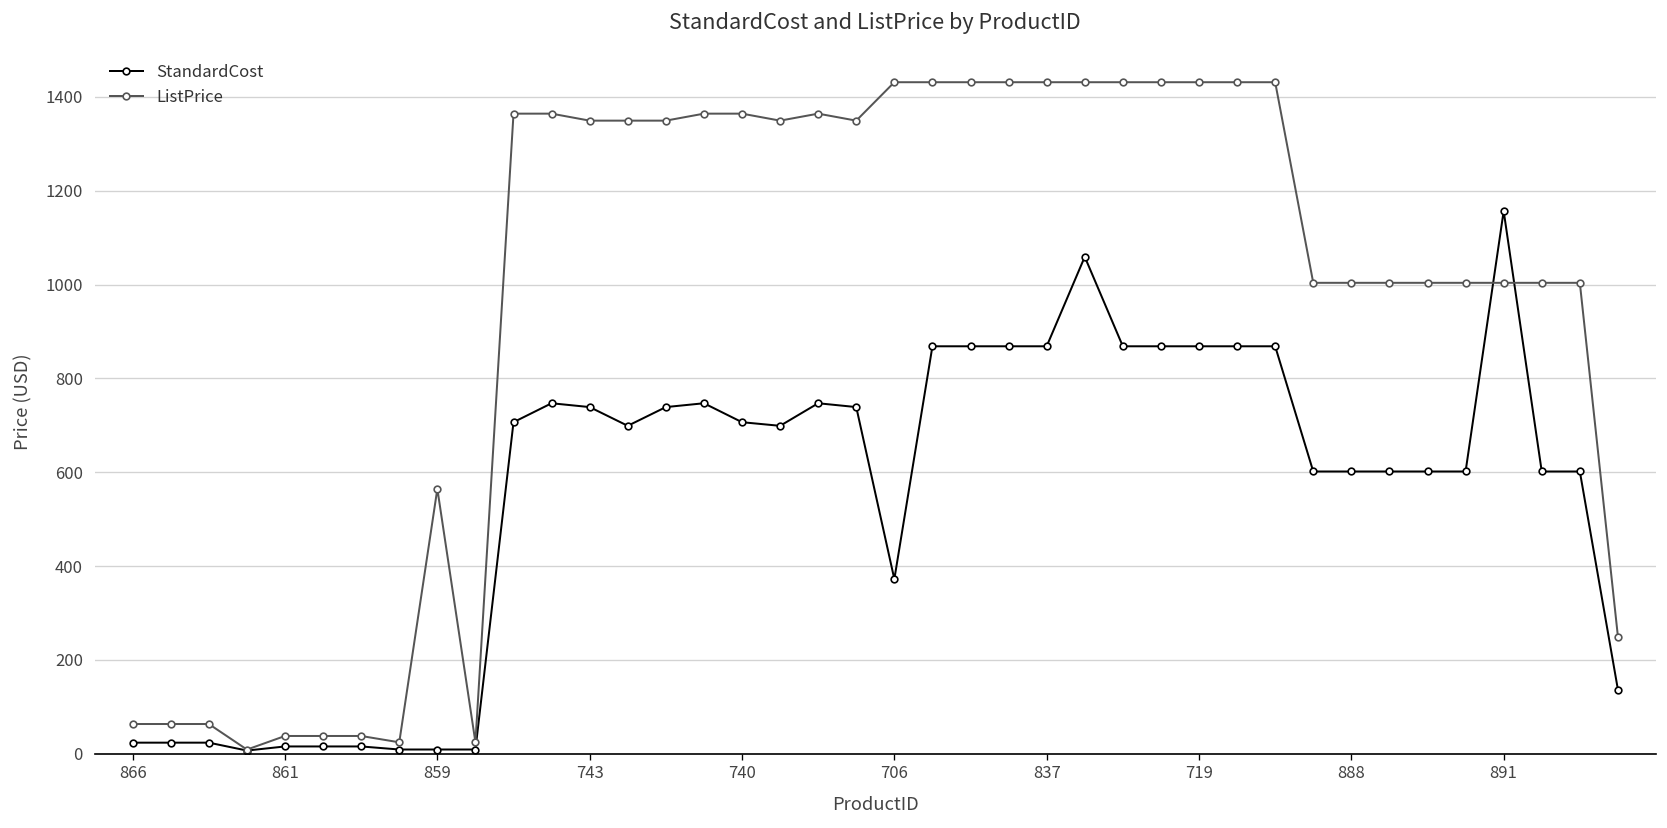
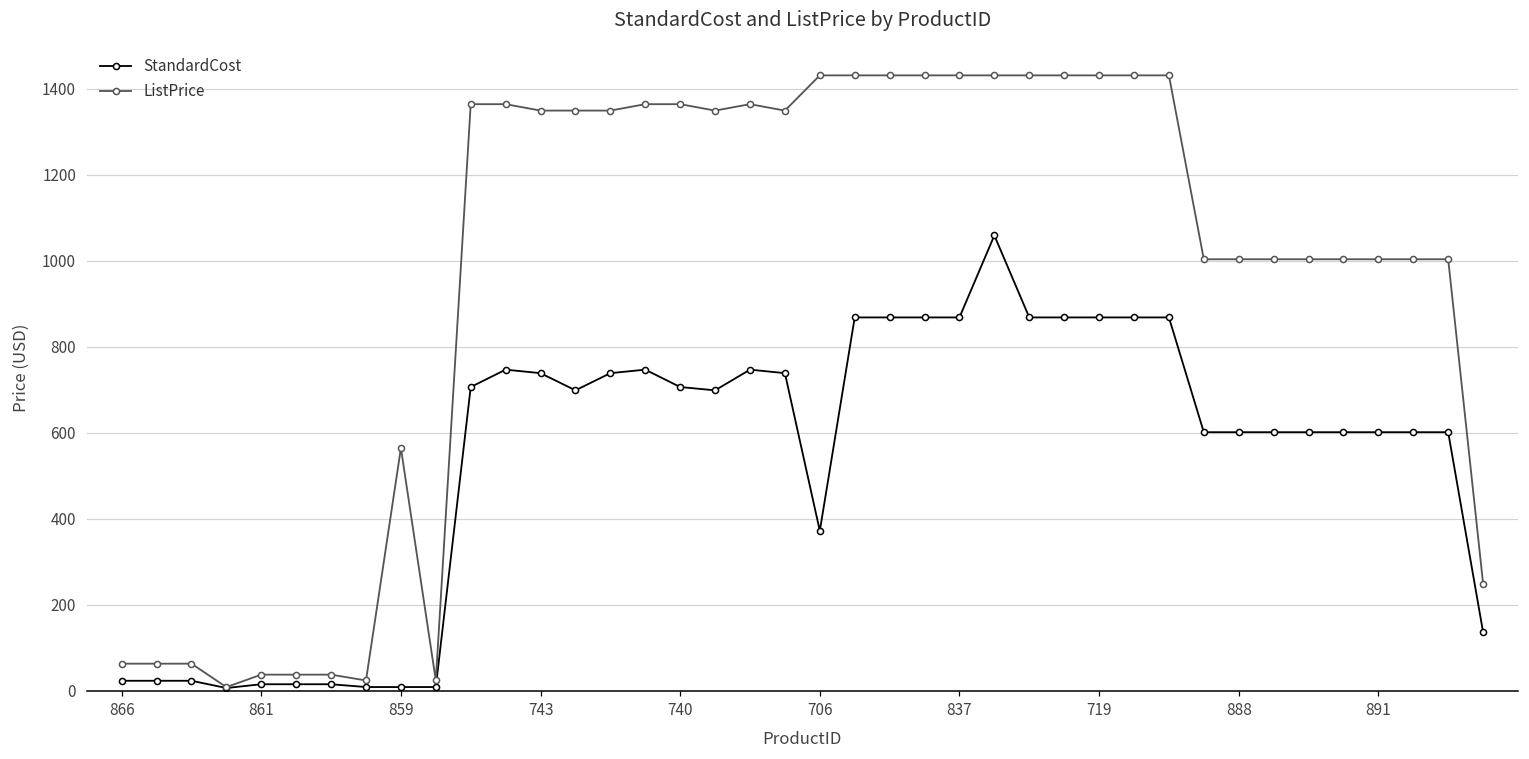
StandardCost, 891: 1160 -> 600
